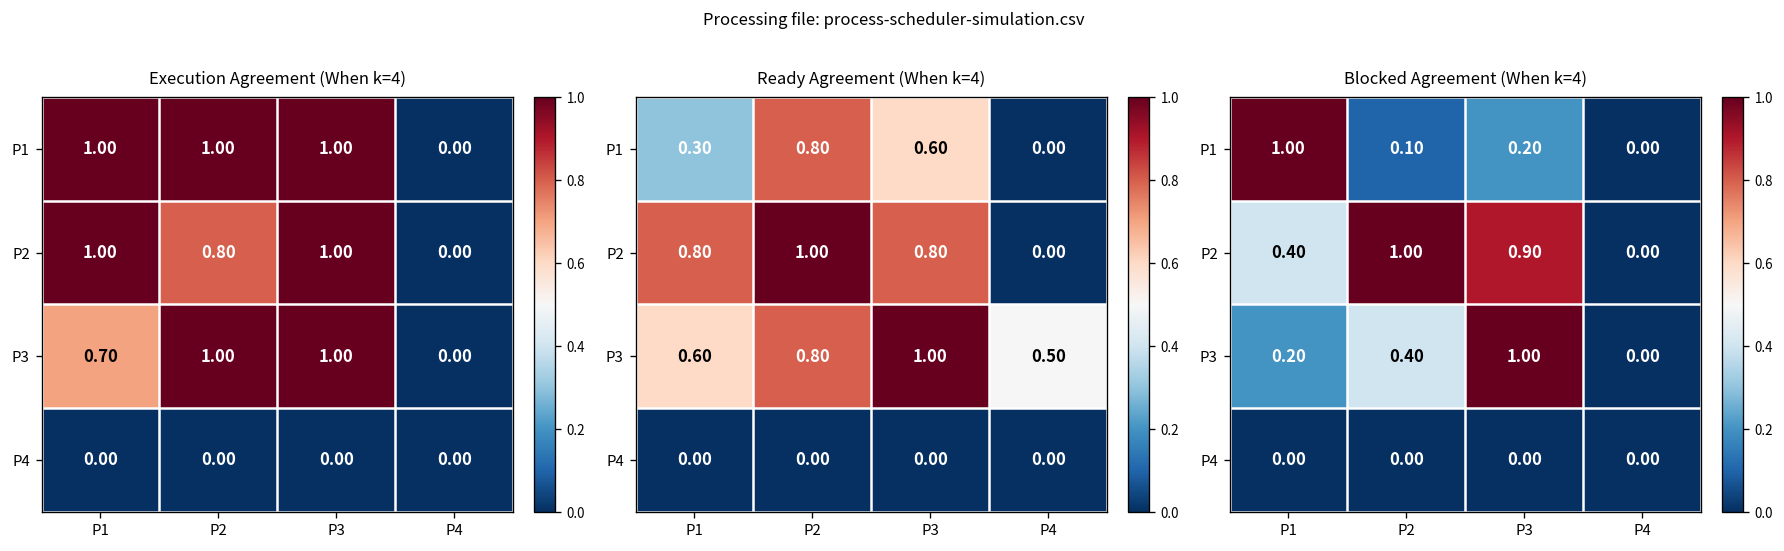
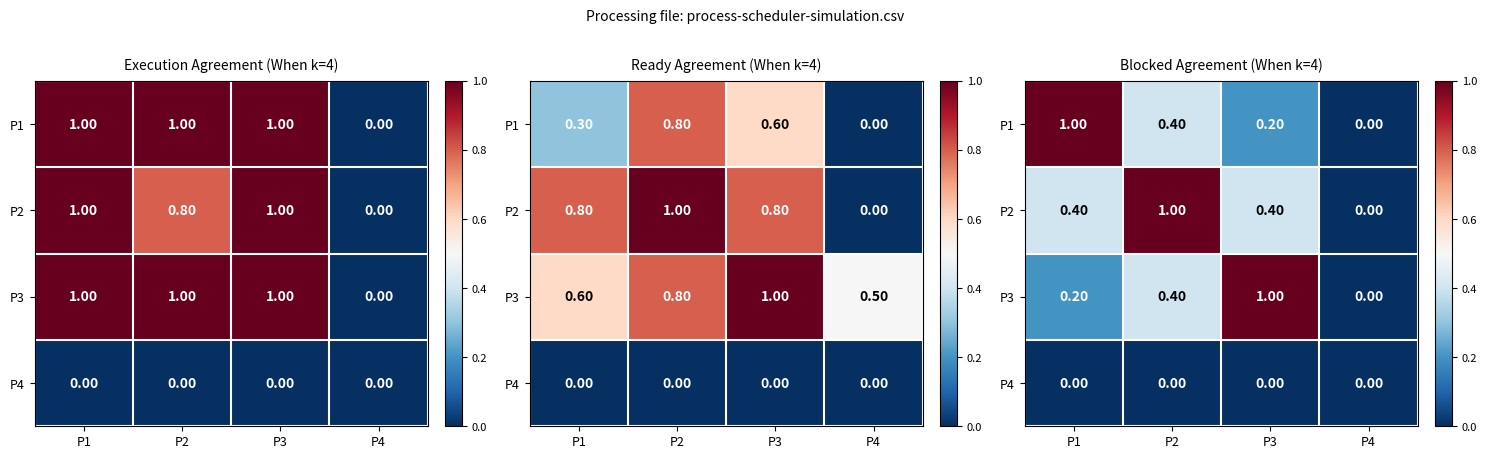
Execution Agreement (When k=4), P3, P1: 0.70 -> 1.00
Blocked Agreement (When k=4), P1, P2: 0.10 -> 0.40
Blocked Agreement (When k=4), P2, P3: 0.90 -> 0.40
